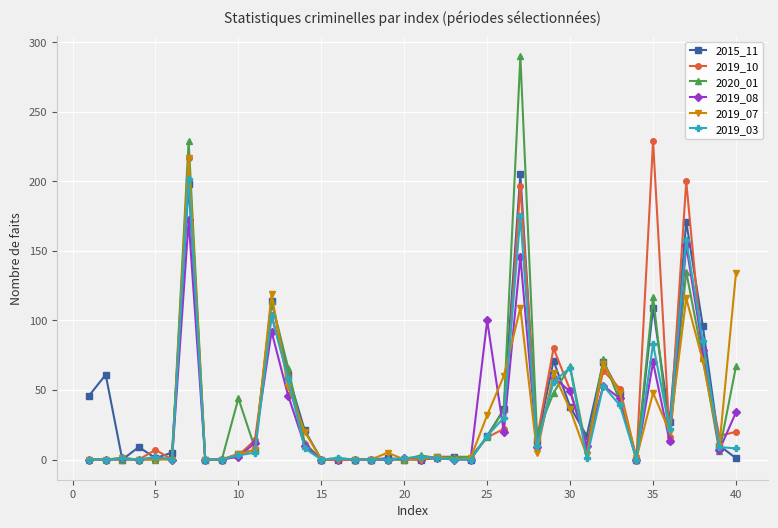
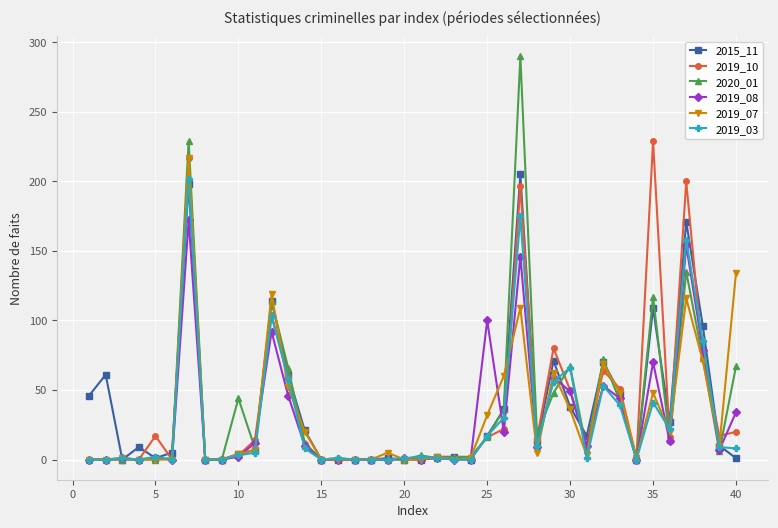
2019_10, 5: 7 -> 17
2019_03, 35: 83 -> 41
